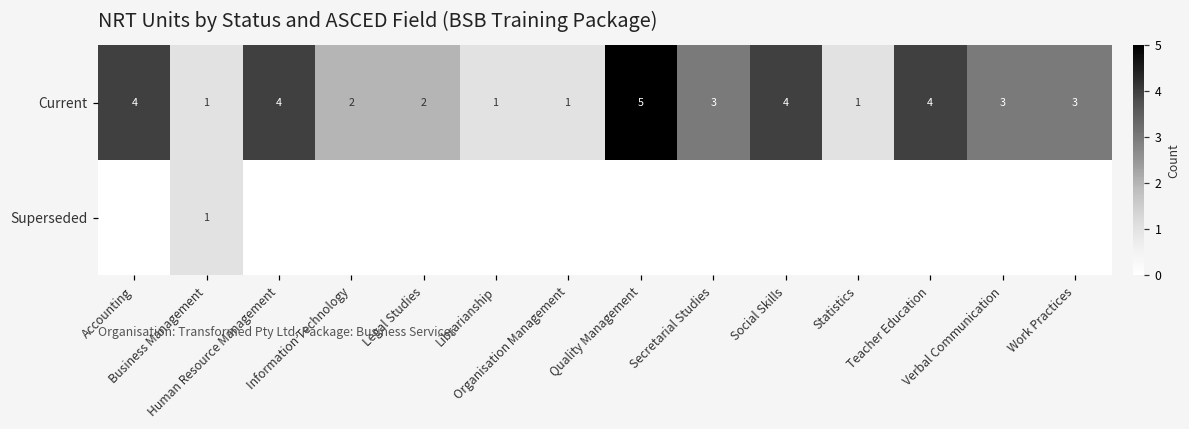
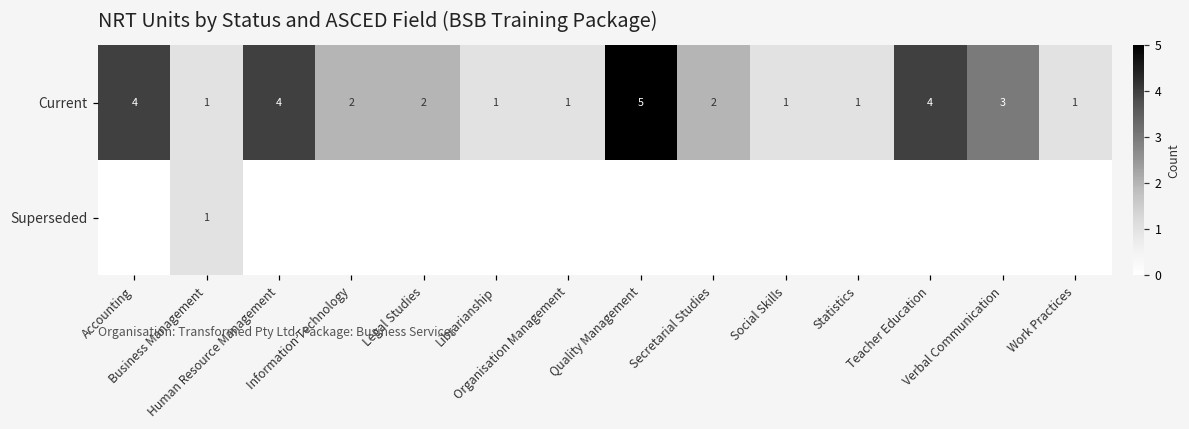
Current, Secretarial Studies: 3 -> 2
Current, Social Skills: 4 -> 1
Current, Work Practices: 3 -> 1
